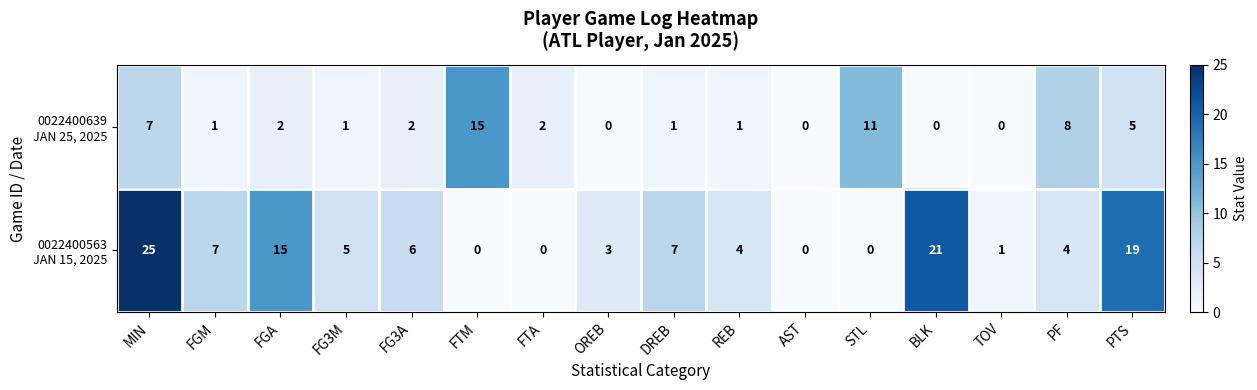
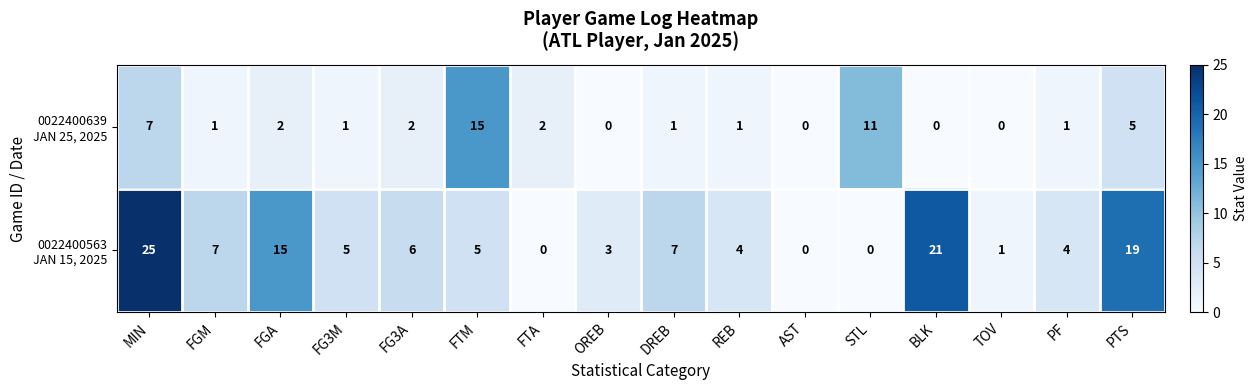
0022400639 JAN 25, 2025, PF: 8 -> 1
0022400563 JAN 15, 2025, FTM: 0 -> 5
